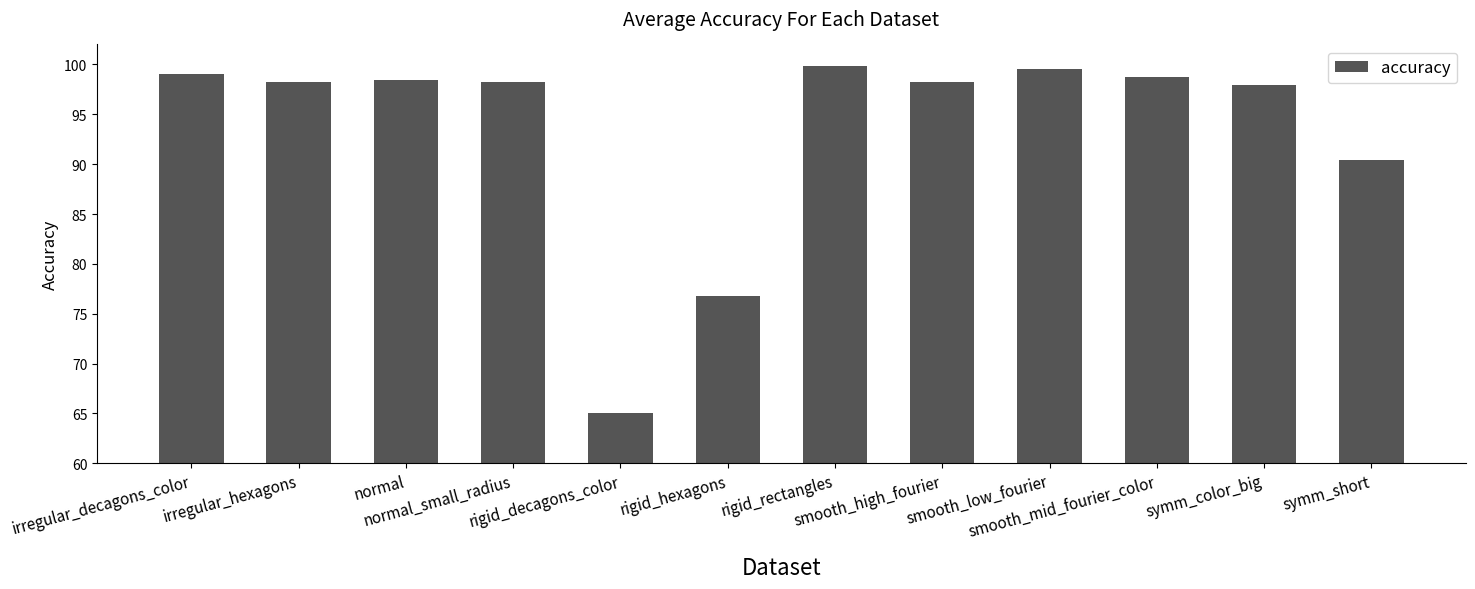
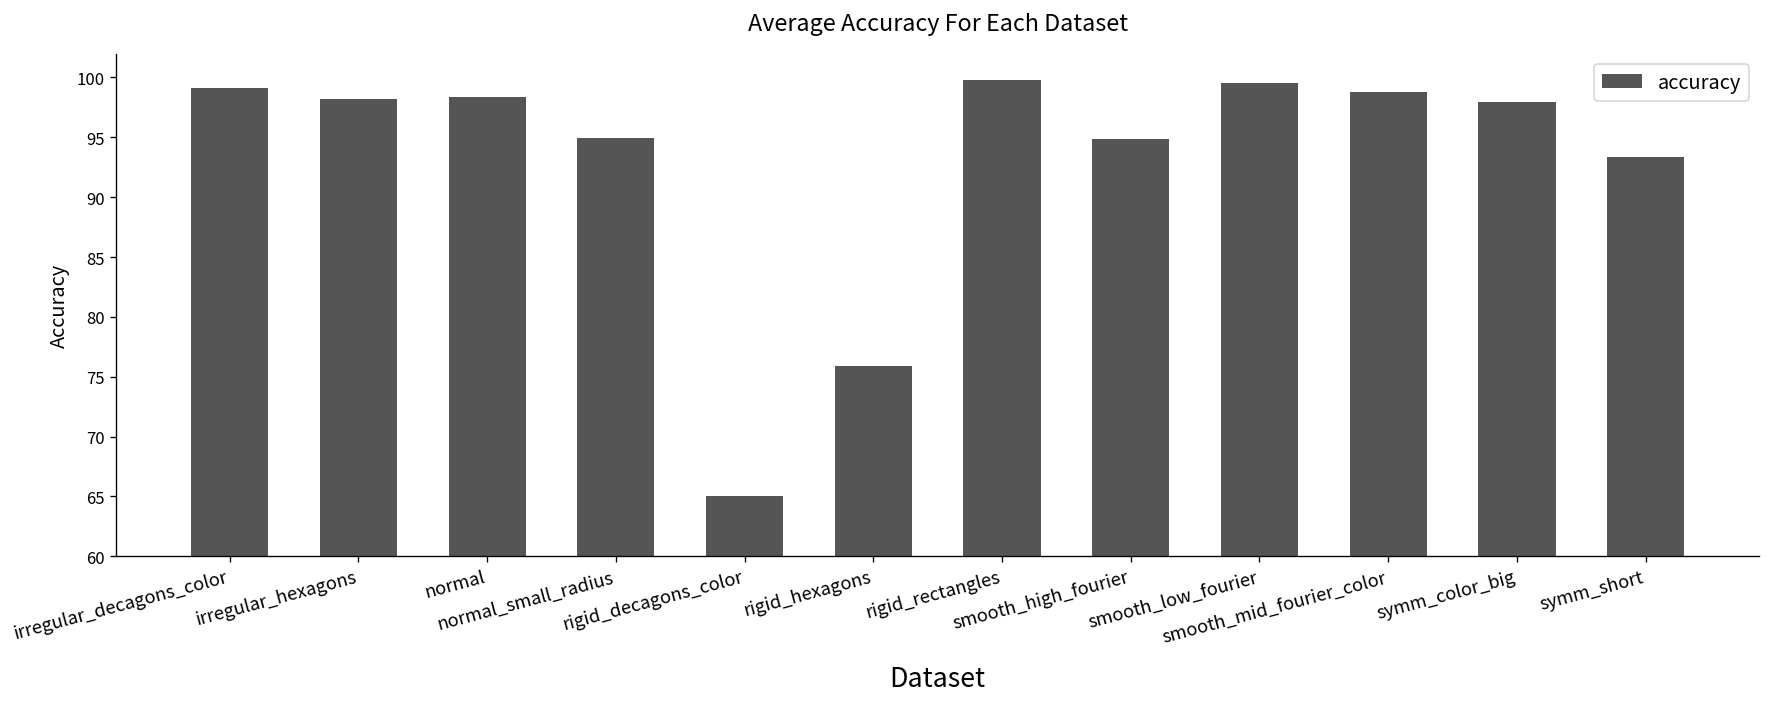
normal_small_radius: 98 -> 95
rigid_hexagons: 77 -> 76
smooth_high_fourier: 98 -> 95
symm_short: 90 -> 93
